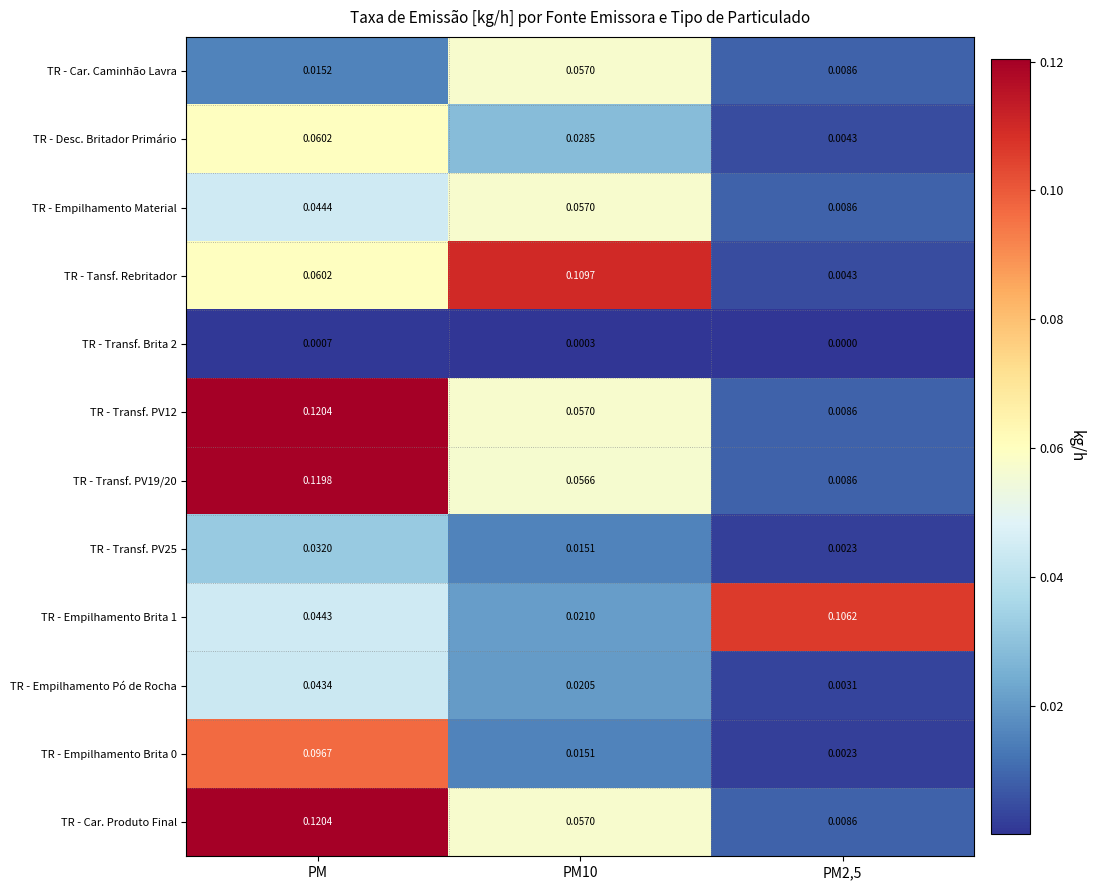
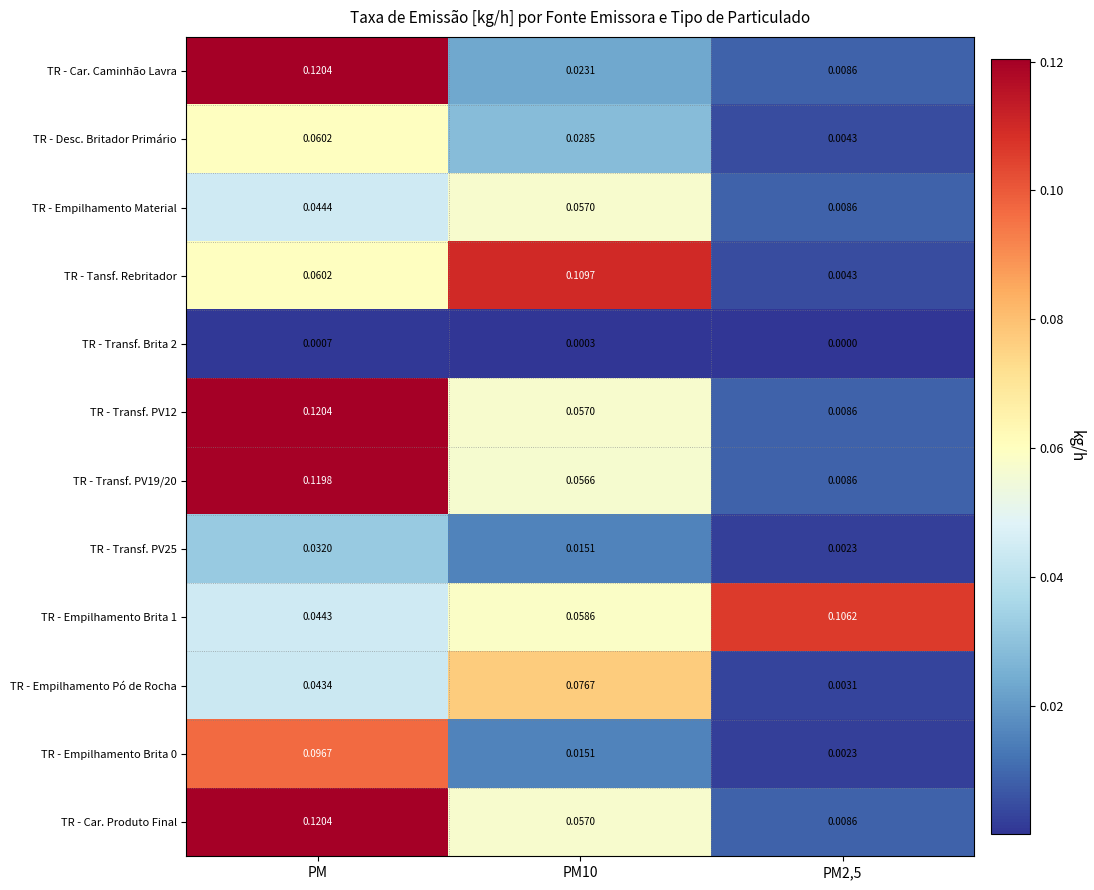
TR - Car. Caminhão Lavra, PM: 0.0152 -> 0.1204
TR - Car. Caminhão Lavra, PM10: 0.0570 -> 0.0231
TR - Empilhamento Brita 1, PM10: 0.0210 -> 0.0586
TR - Empilhamento Pó de Rocha, PM10: 0.0205 -> 0.0767
